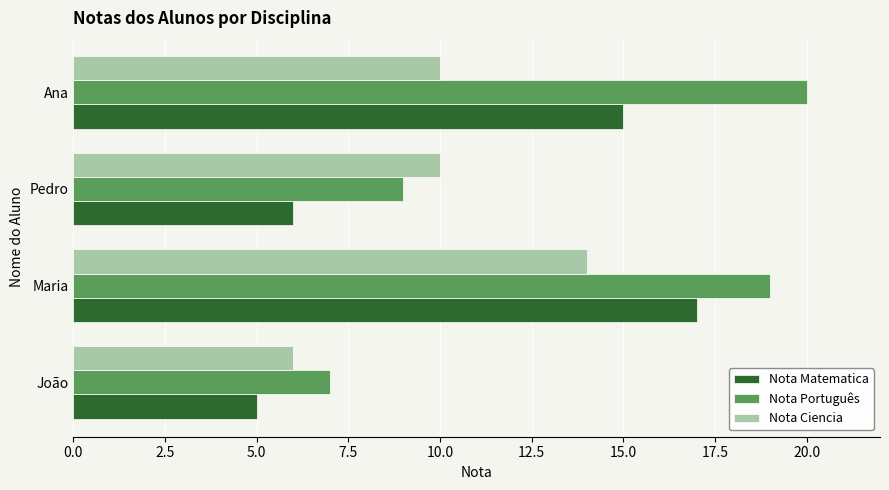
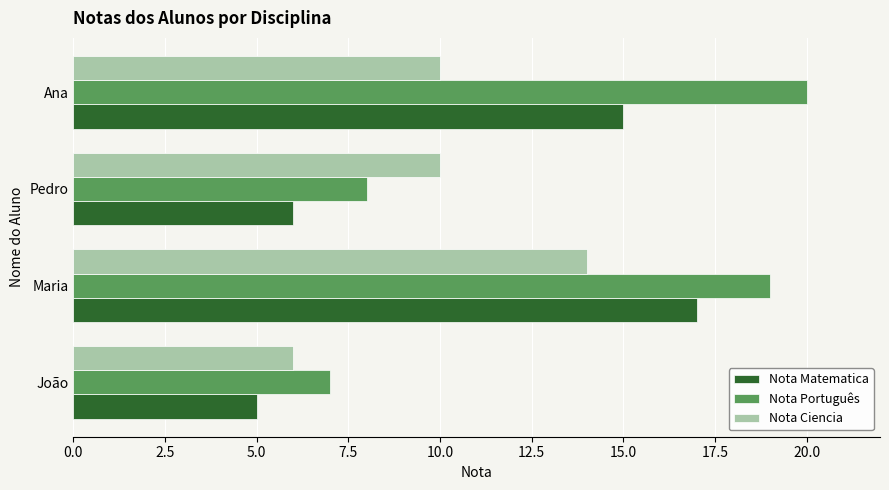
Nota Português, Pedro: 9 -> 8
